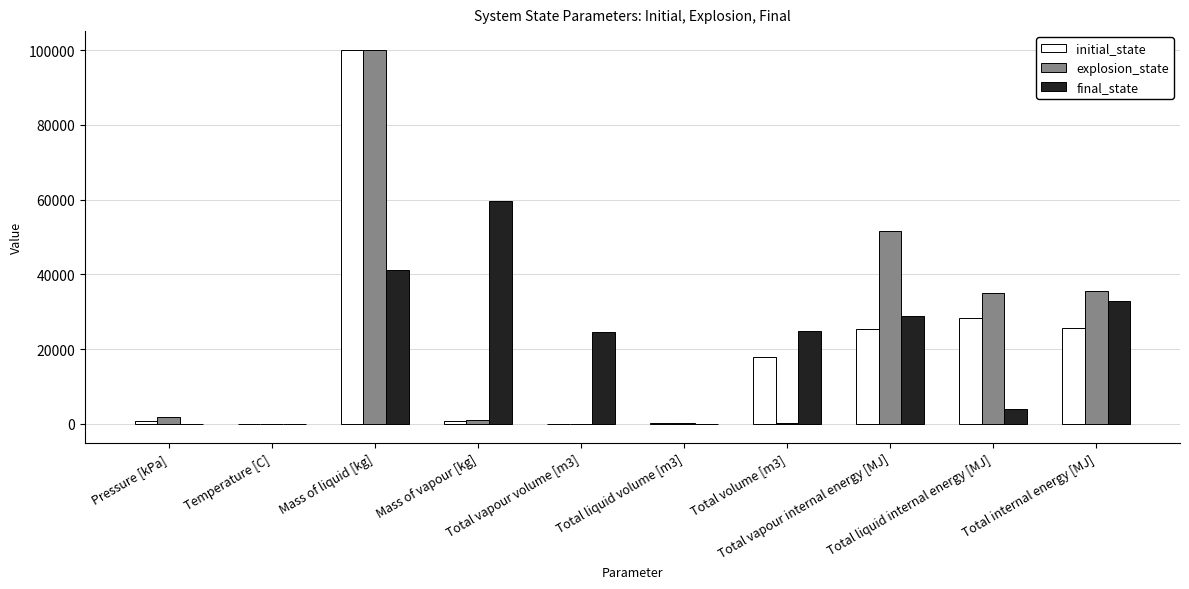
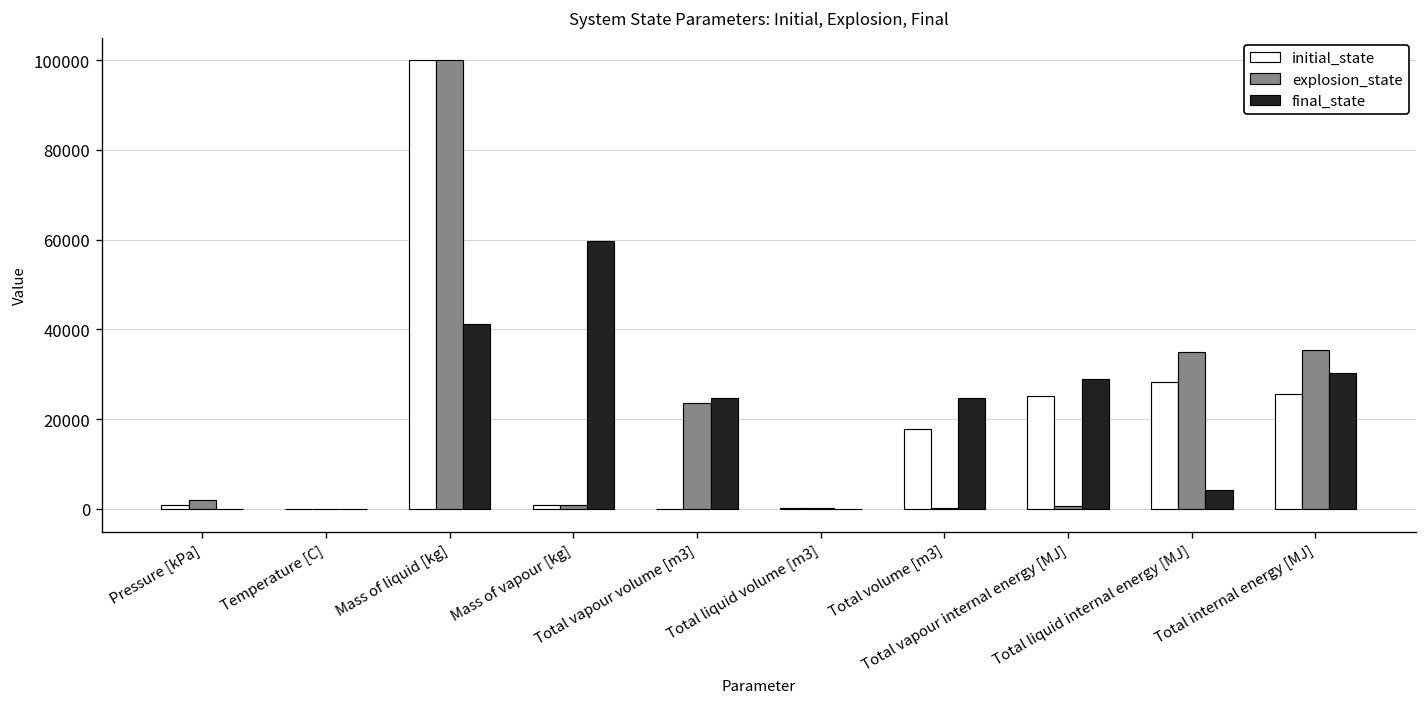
explosion_state, Total vapour volume [m3]: 0 -> 24000
explosion_state, Total vapour internal energy [MJ]: 52000 -> 1000
final_state, Total internal energy [MJ]: 33000 -> 30000
